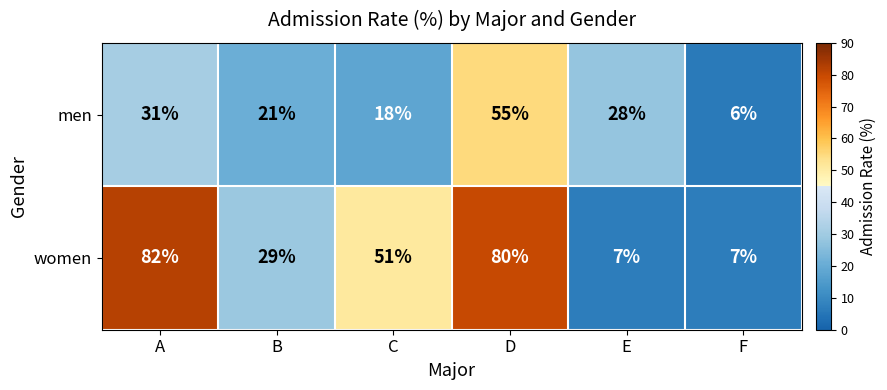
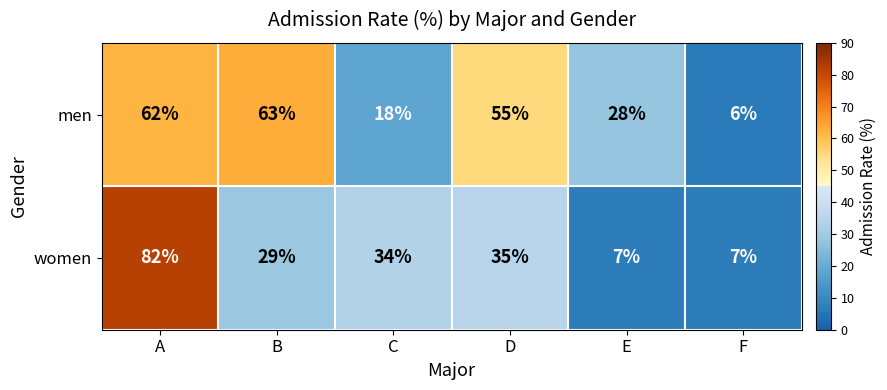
men, A: 31% -> 62%
men, B: 21% -> 63%
women, C: 51% -> 34%
women, D: 80% -> 35%
